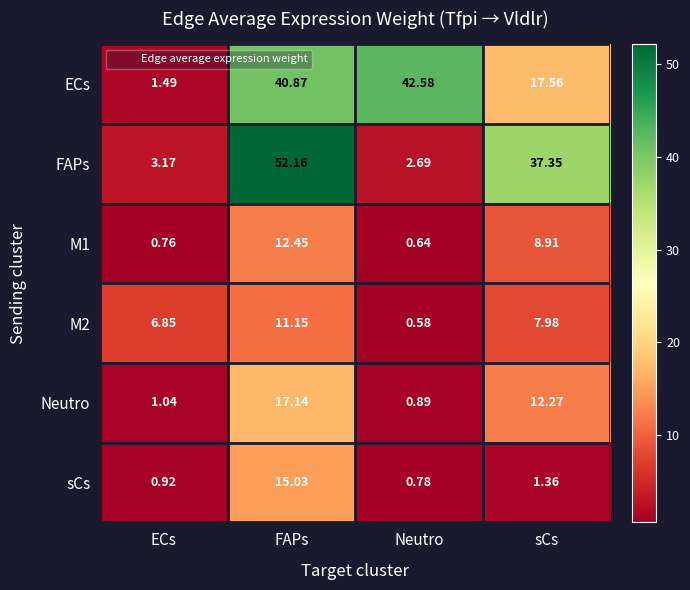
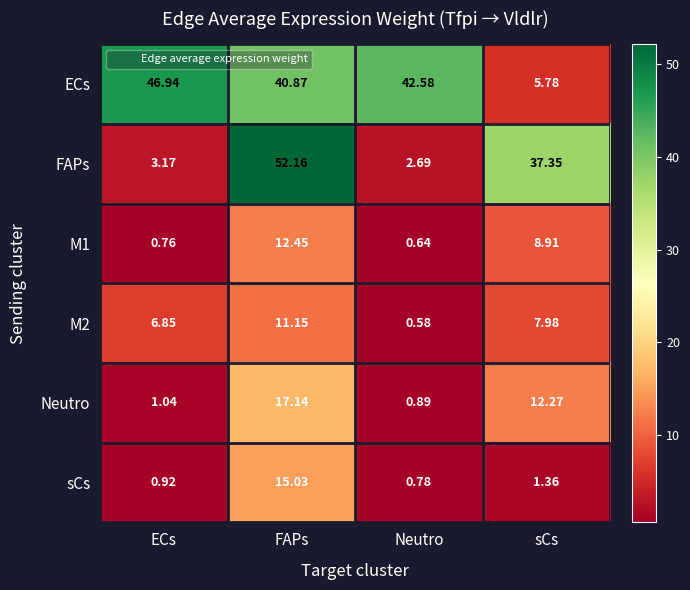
ECs, ECs: 1.49 -> 46.94
ECs, sCs: 17.56 -> 5.78
